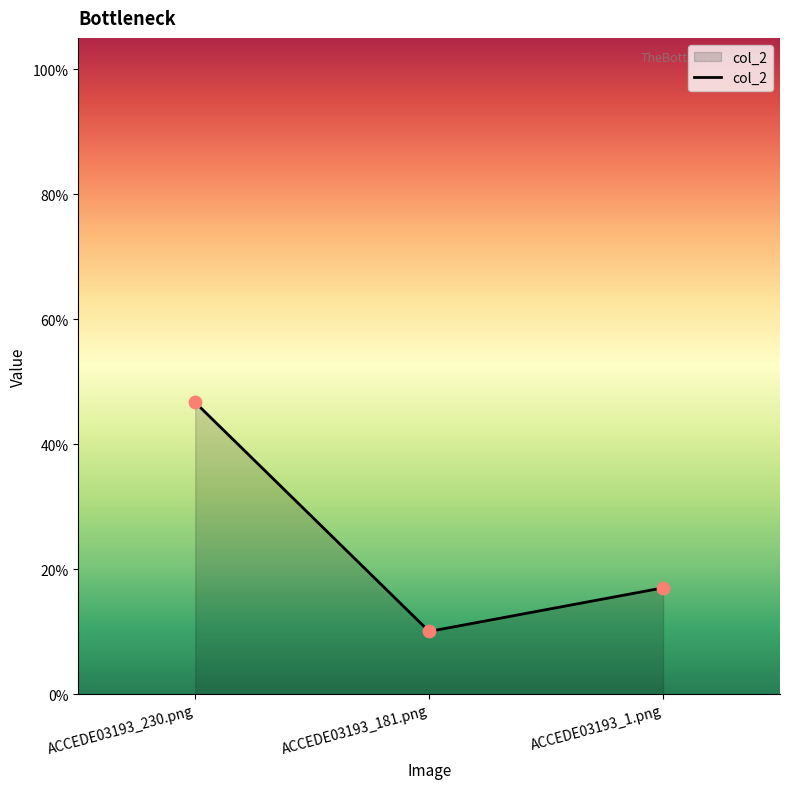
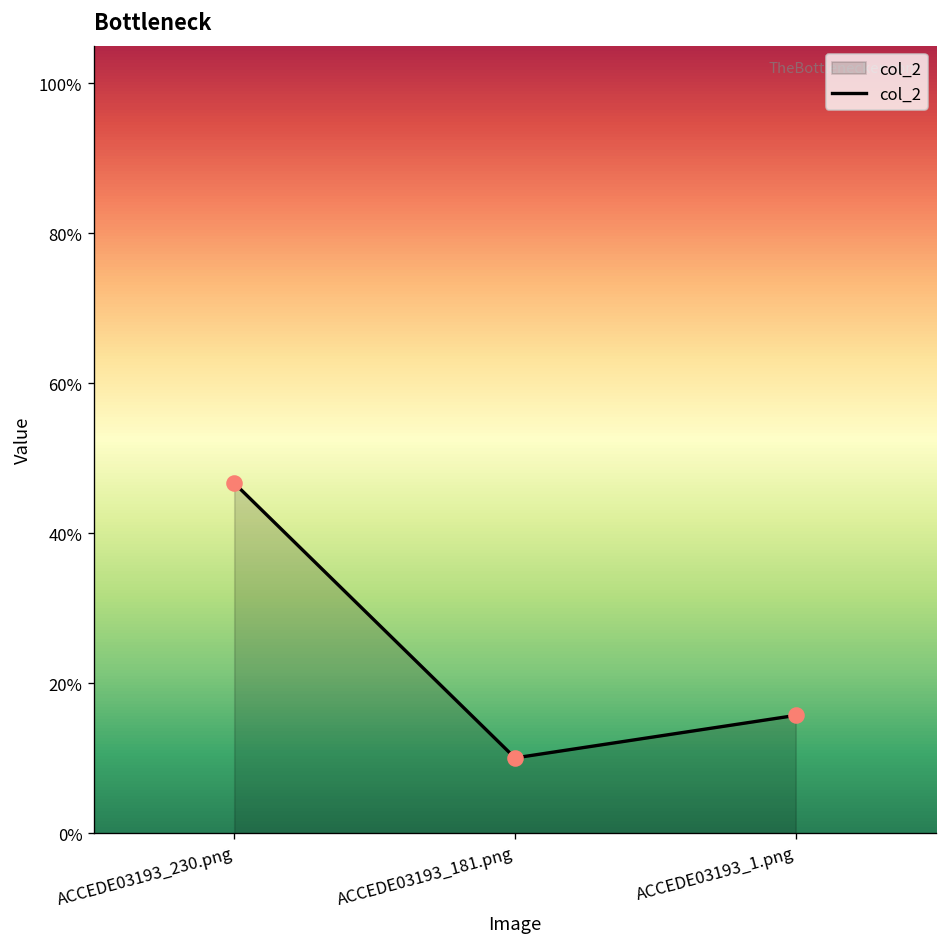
ACCEDE03193_1.png: 17% -> 16%
